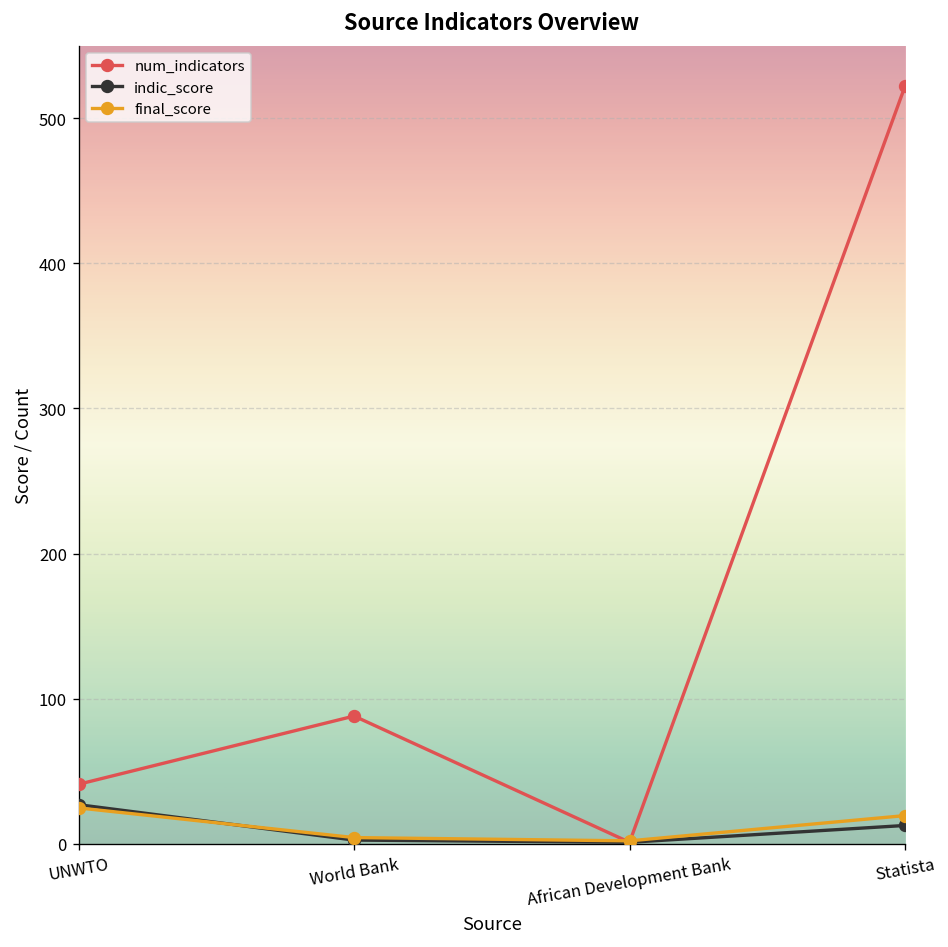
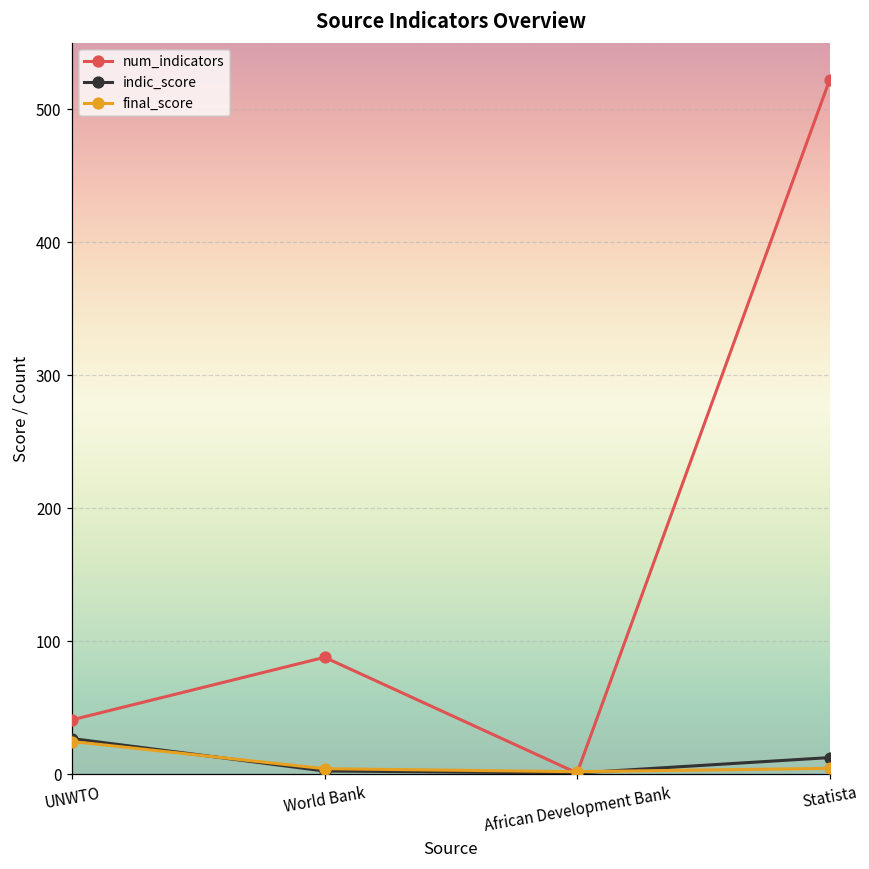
final_score, Statista: 19 -> 5
